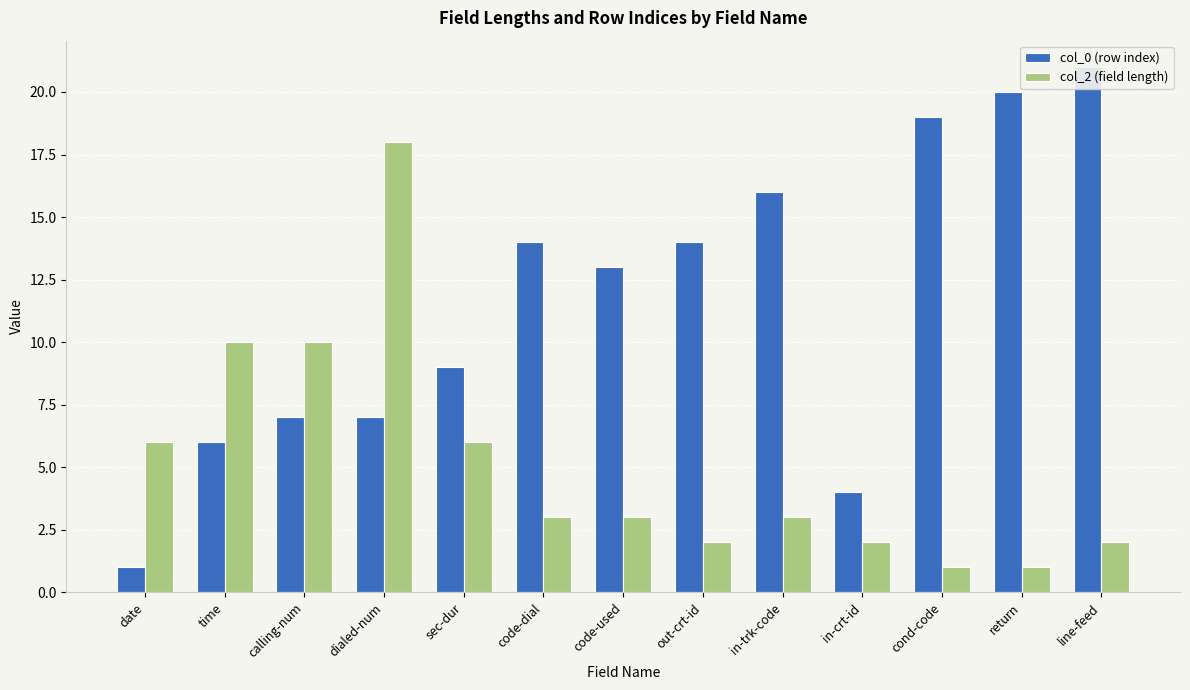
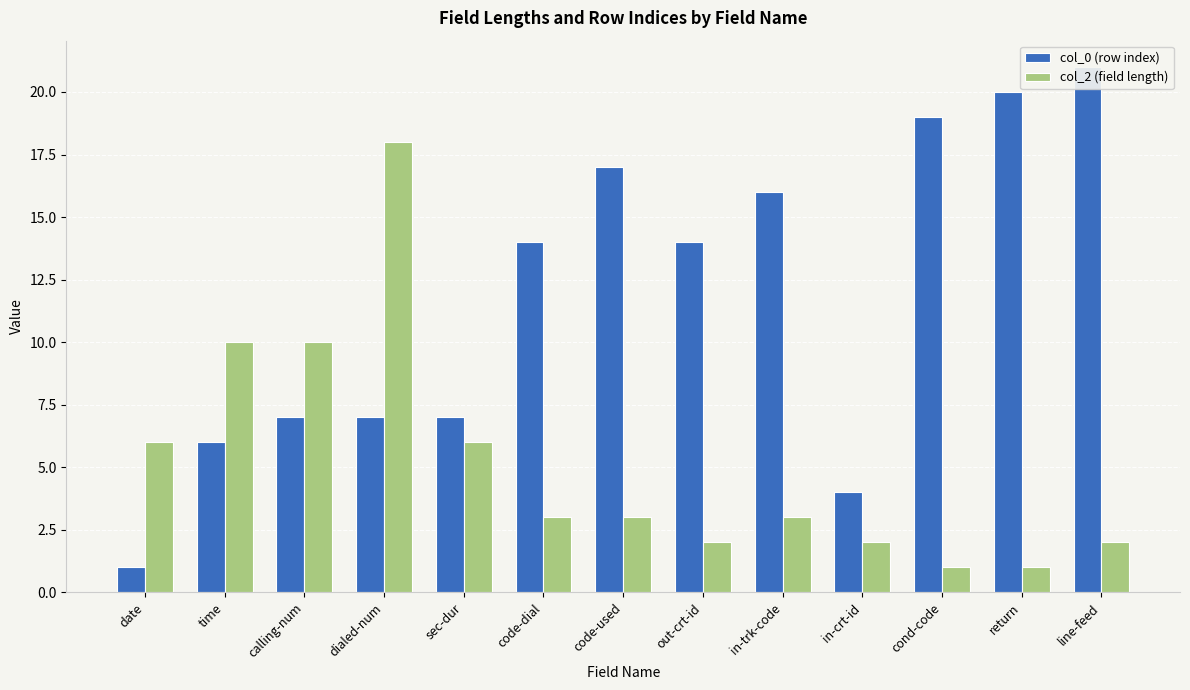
col_0 (row index), sec-dur: 9 -> 7
col_0 (row index), code-used: 13 -> 17
